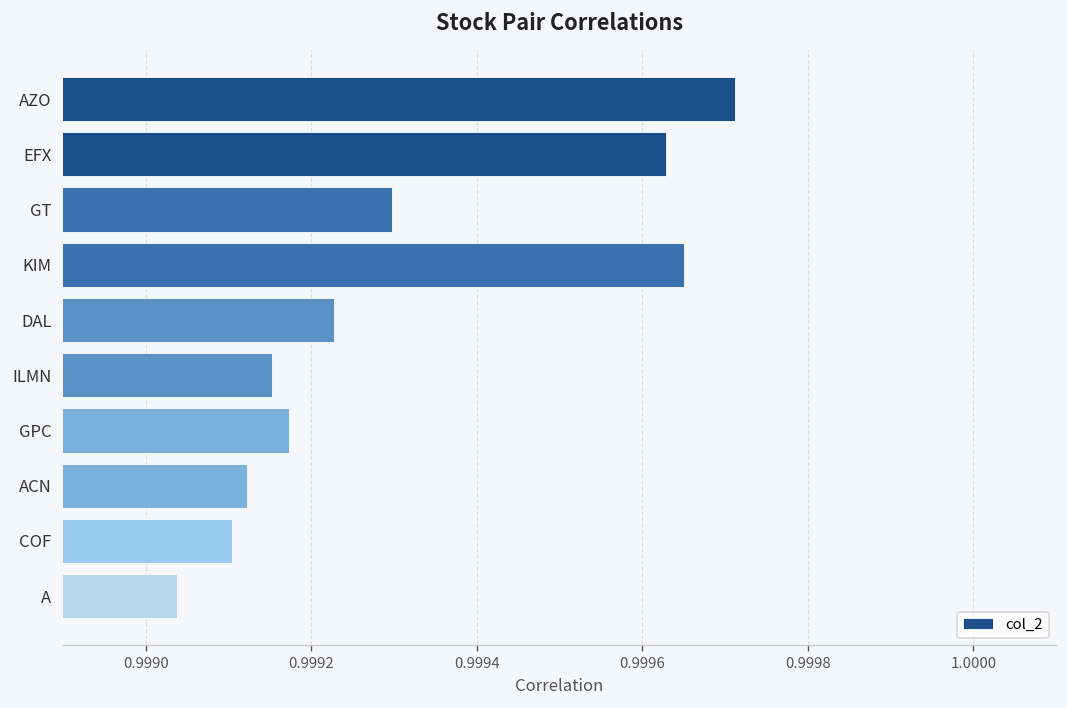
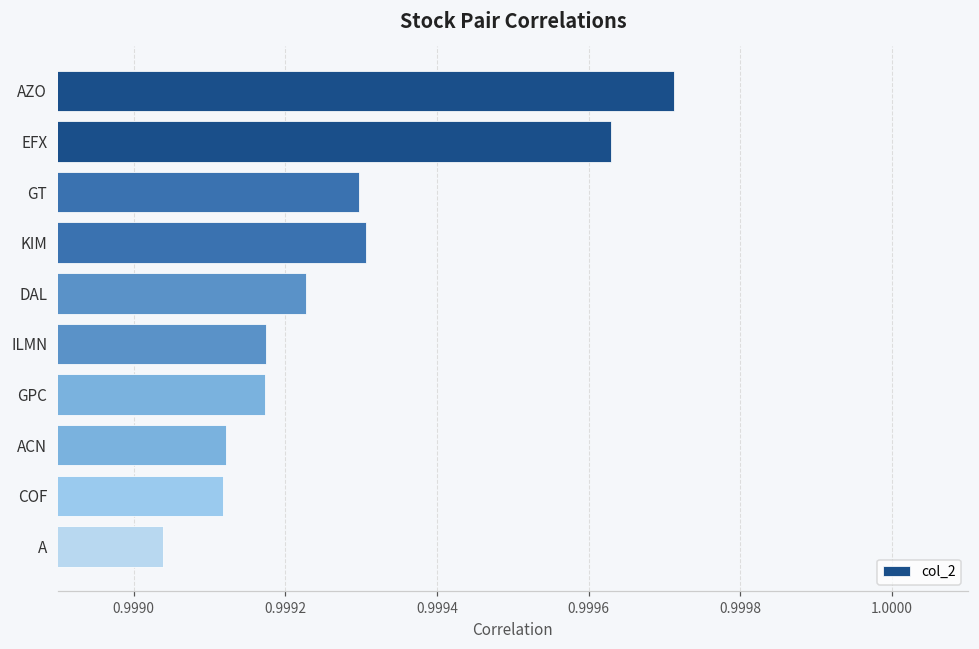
KIM: 0.99965 -> 0.99931
ILMN: 0.99915 -> 0.99917
COF: 0.99910 -> 0.99912
